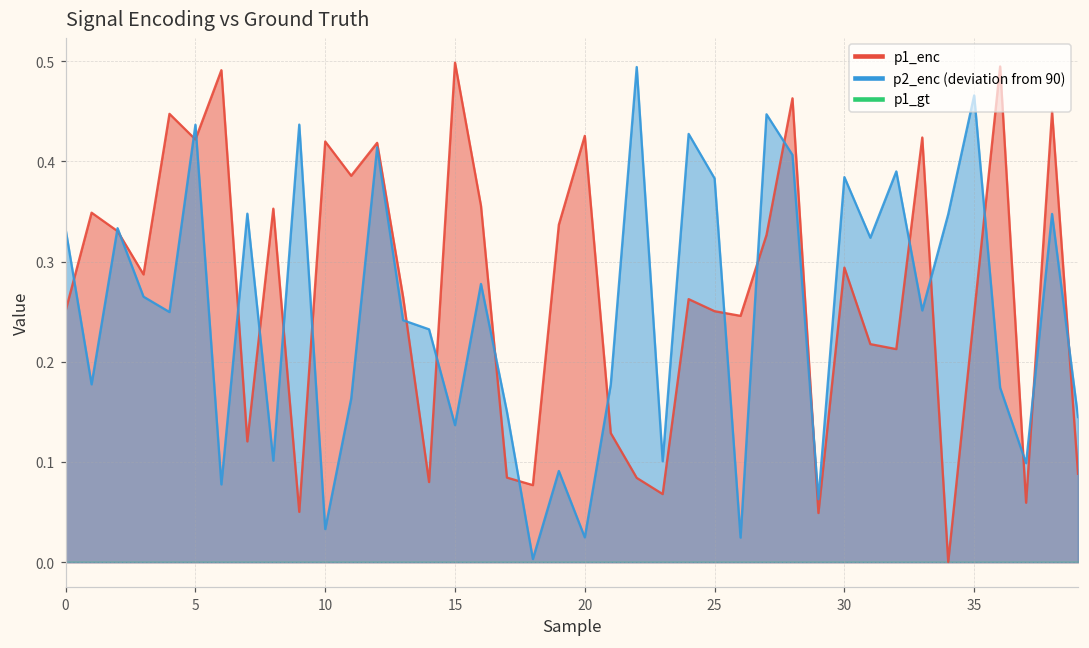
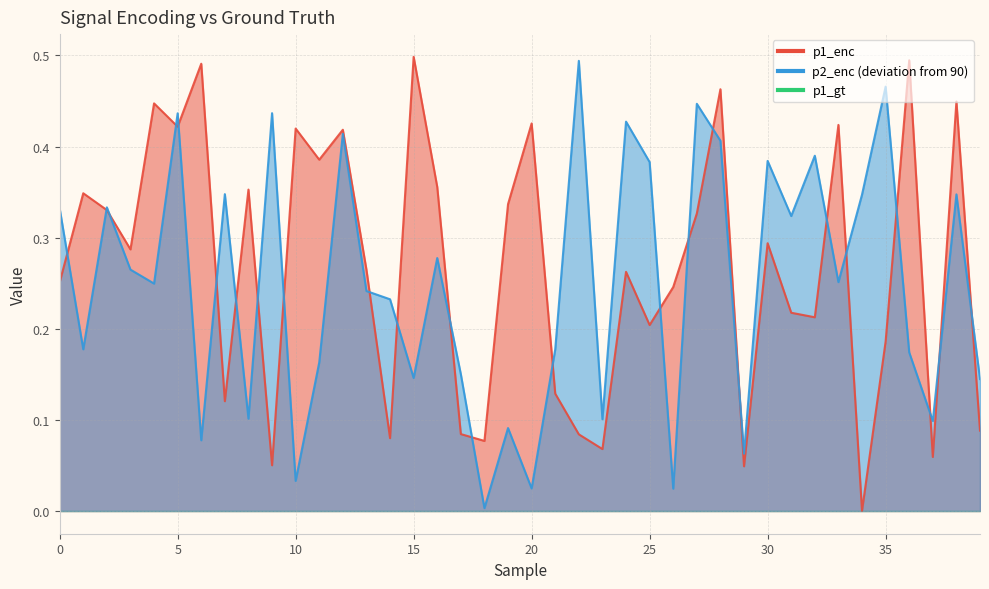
p2_enc (deviation from 90), 15: 0.14 -> 0.15
p1_enc, 25: 0.25 -> 0.20
p1_enc, 35: 0.25 -> 0.19
